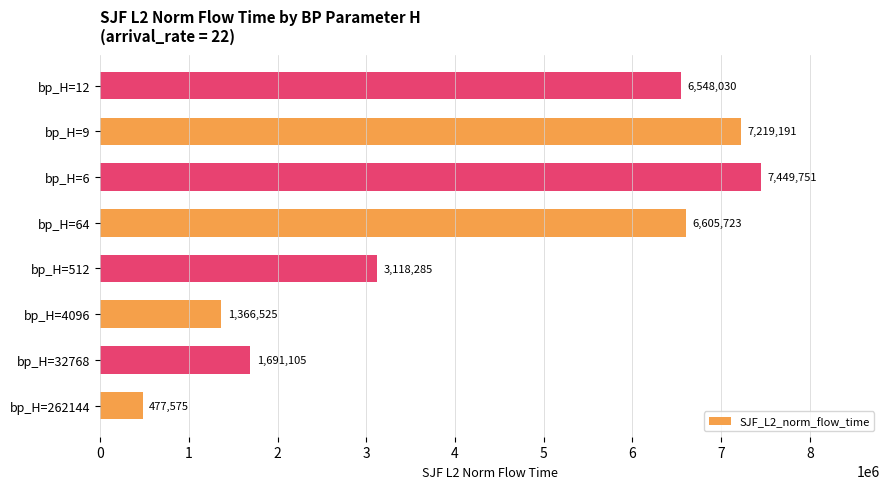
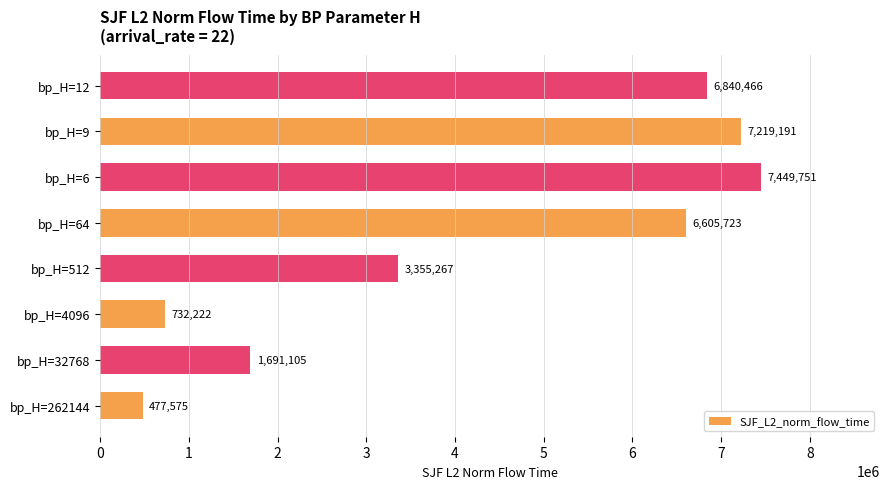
bp_H=12: 6,548,030 -> 6,840,466
bp_H=512: 3,118,285 -> 3,355,267
bp_H=4096: 1,366,525 -> 732,222
